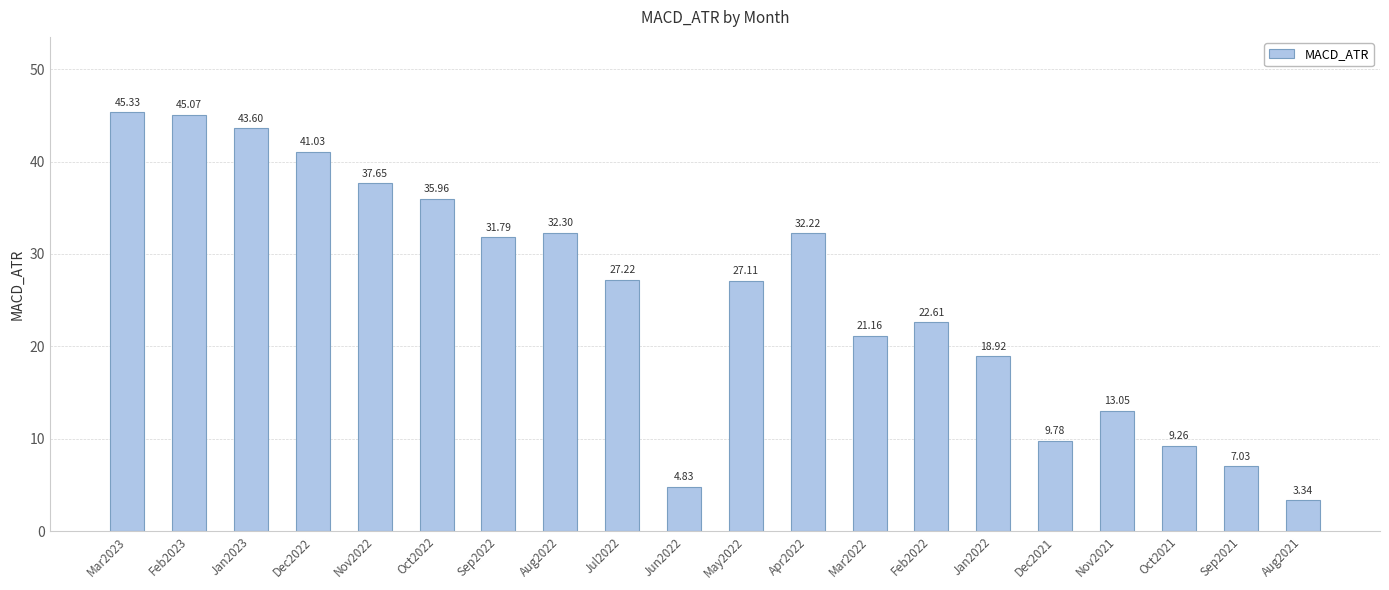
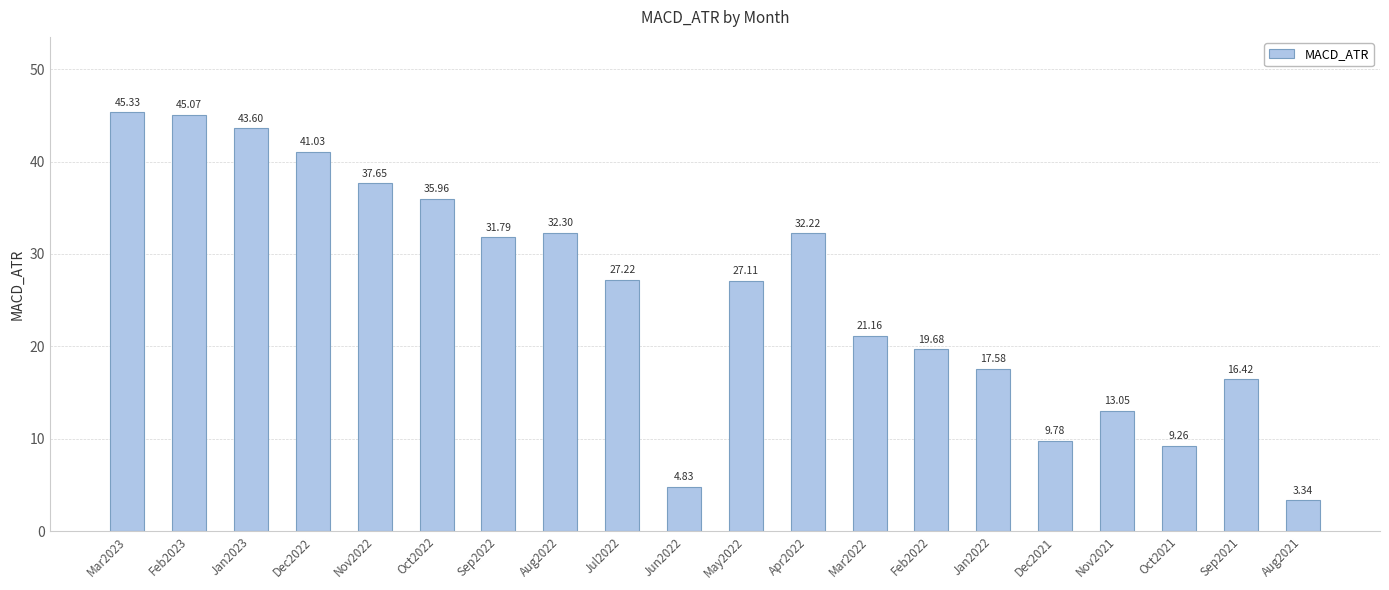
Feb2022: 22.61 -> 19.68
Jan2022: 18.92 -> 17.58
Sep2021: 7.03 -> 16.42
